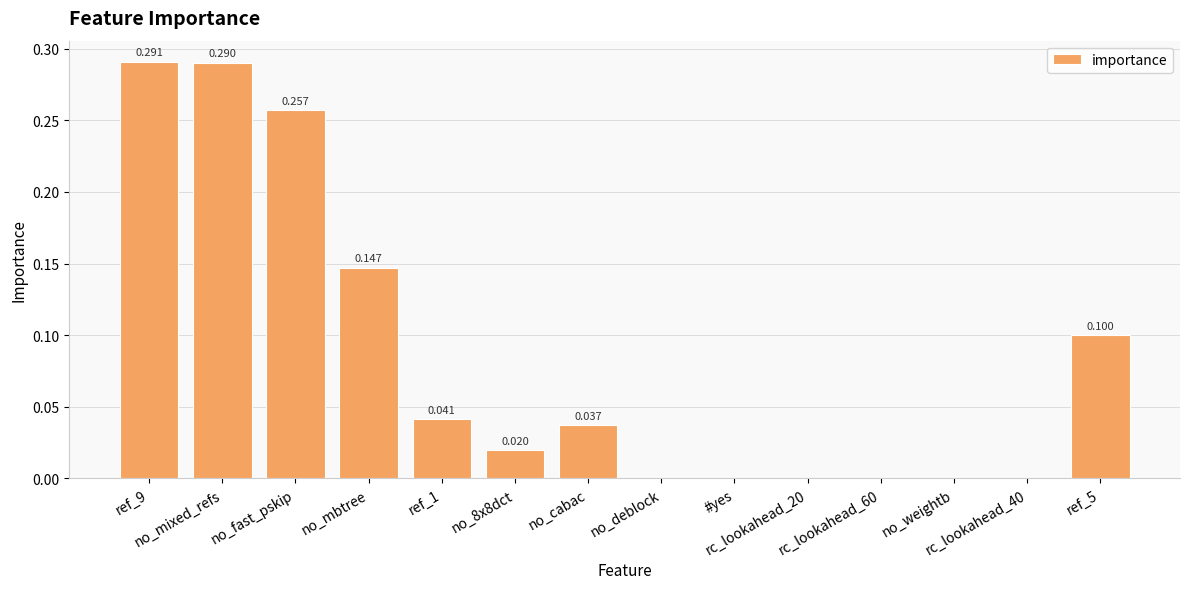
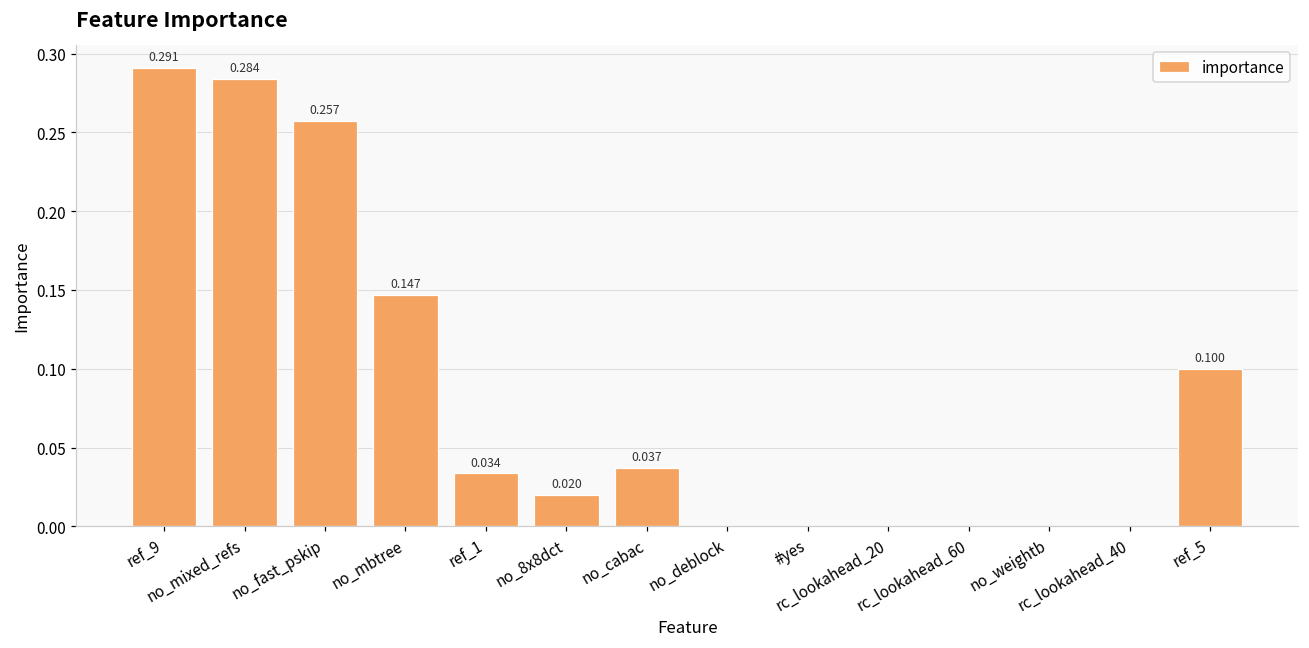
no_mixed_refs: 0.290 -> 0.284
ref_1: 0.041 -> 0.034
